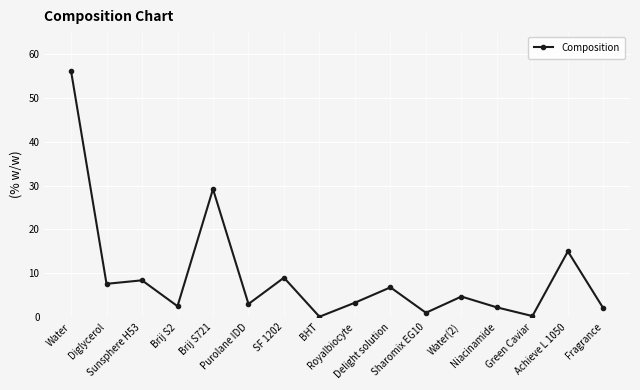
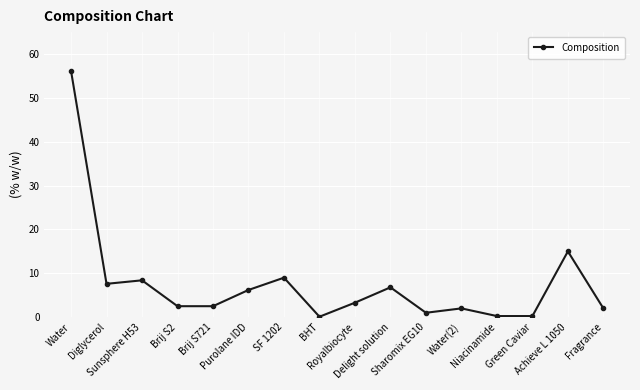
Brij S721: 29 -> 3
Purolane IDD: 3 -> 6
Water(2): 5 -> 2
Niacinamide: 2 -> 0
